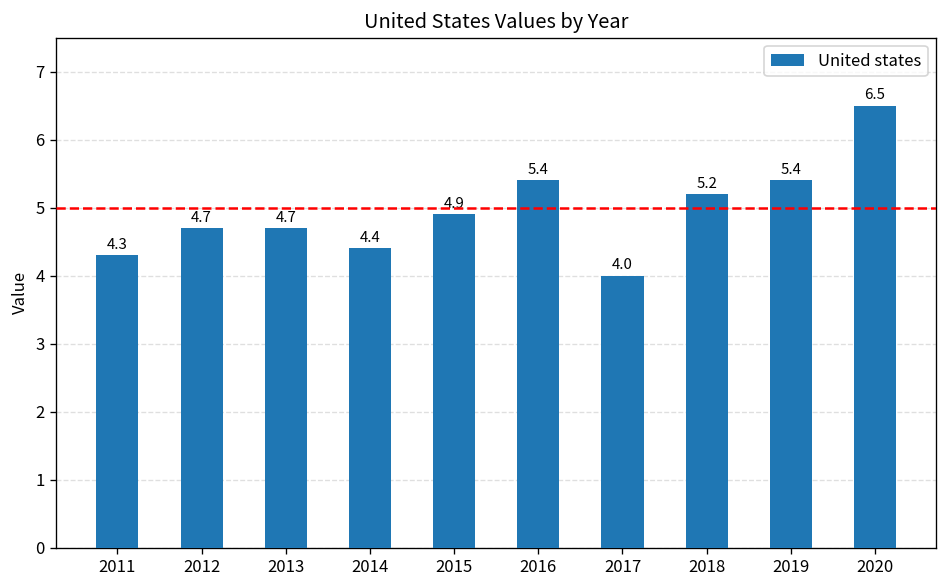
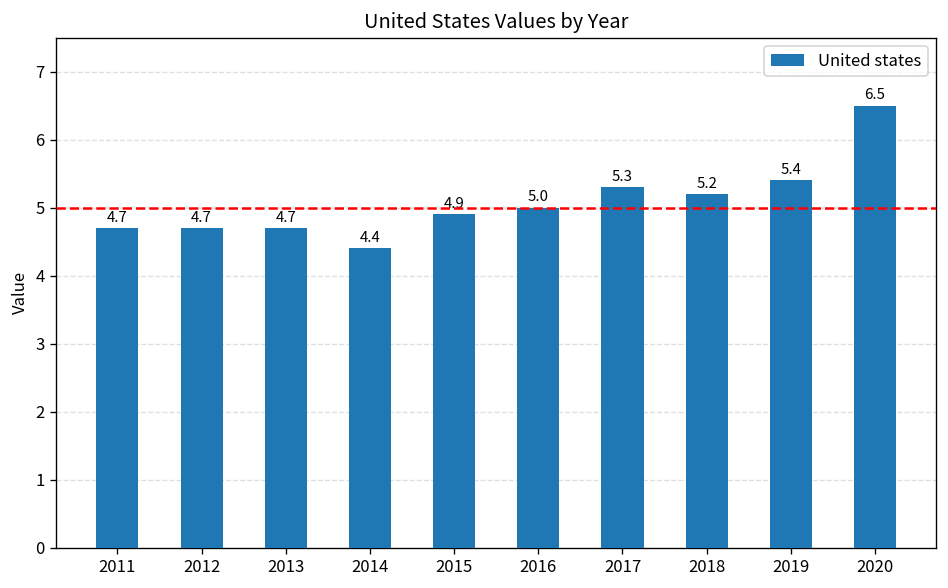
2011: 4.3 -> 4.7
2016: 5.4 -> 5.0
2017: 4.0 -> 5.3
